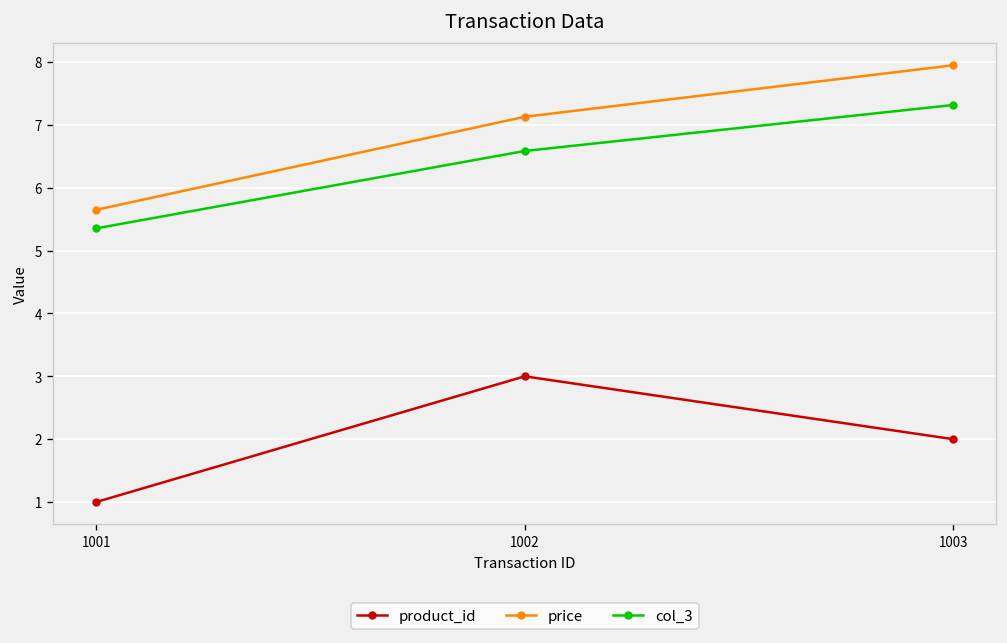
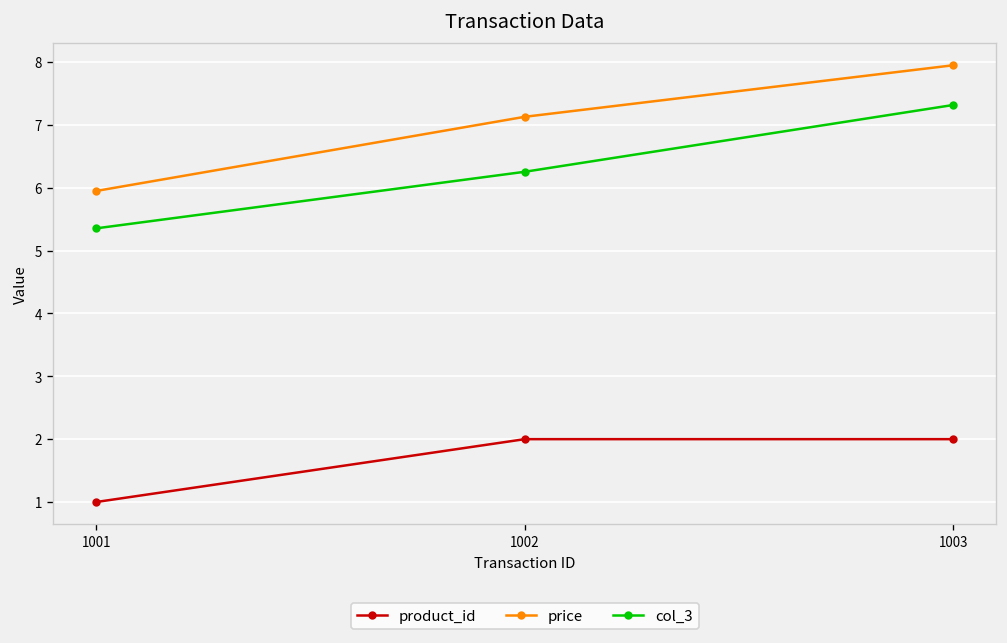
price, 1001: 5.7 -> 6.0
product_id, 1002: 3 -> 2
col_3, 1002: 6.6 -> 6.3
